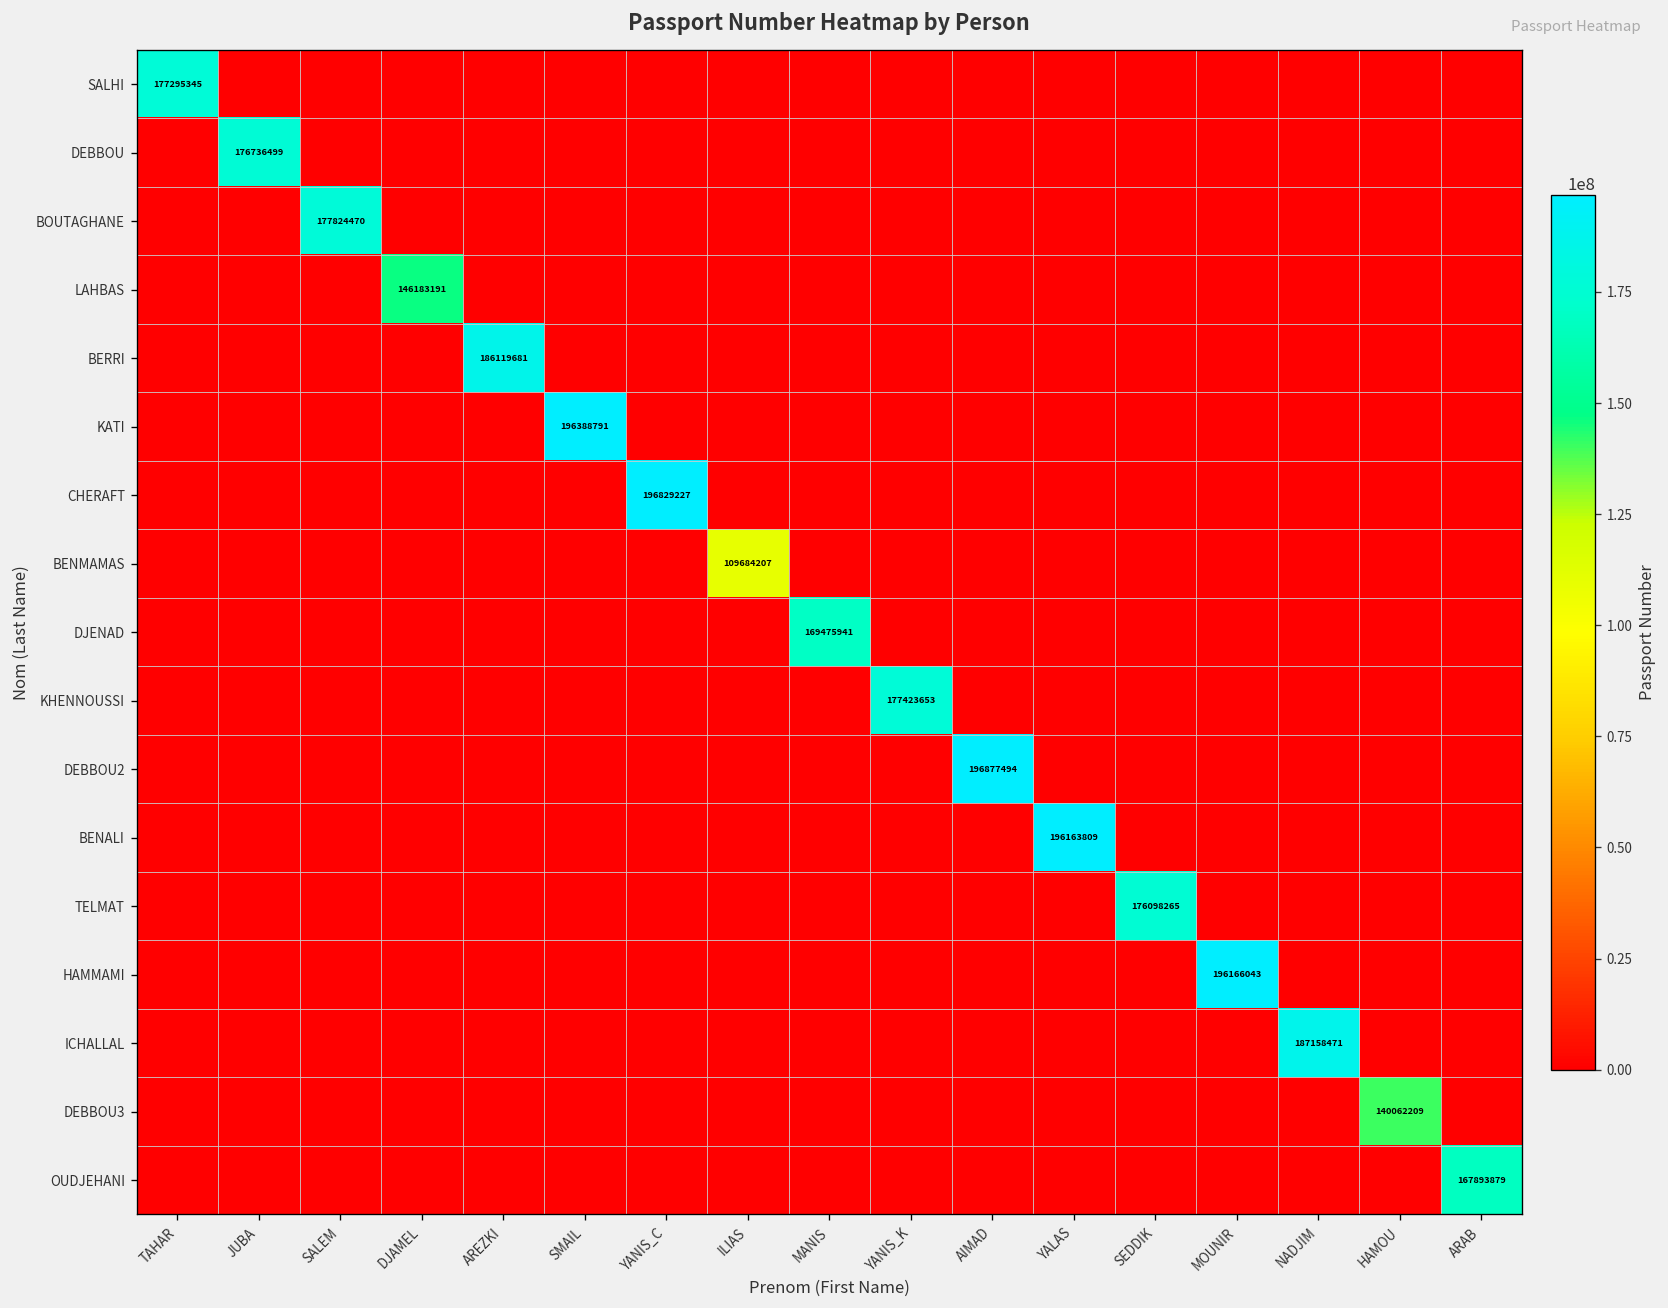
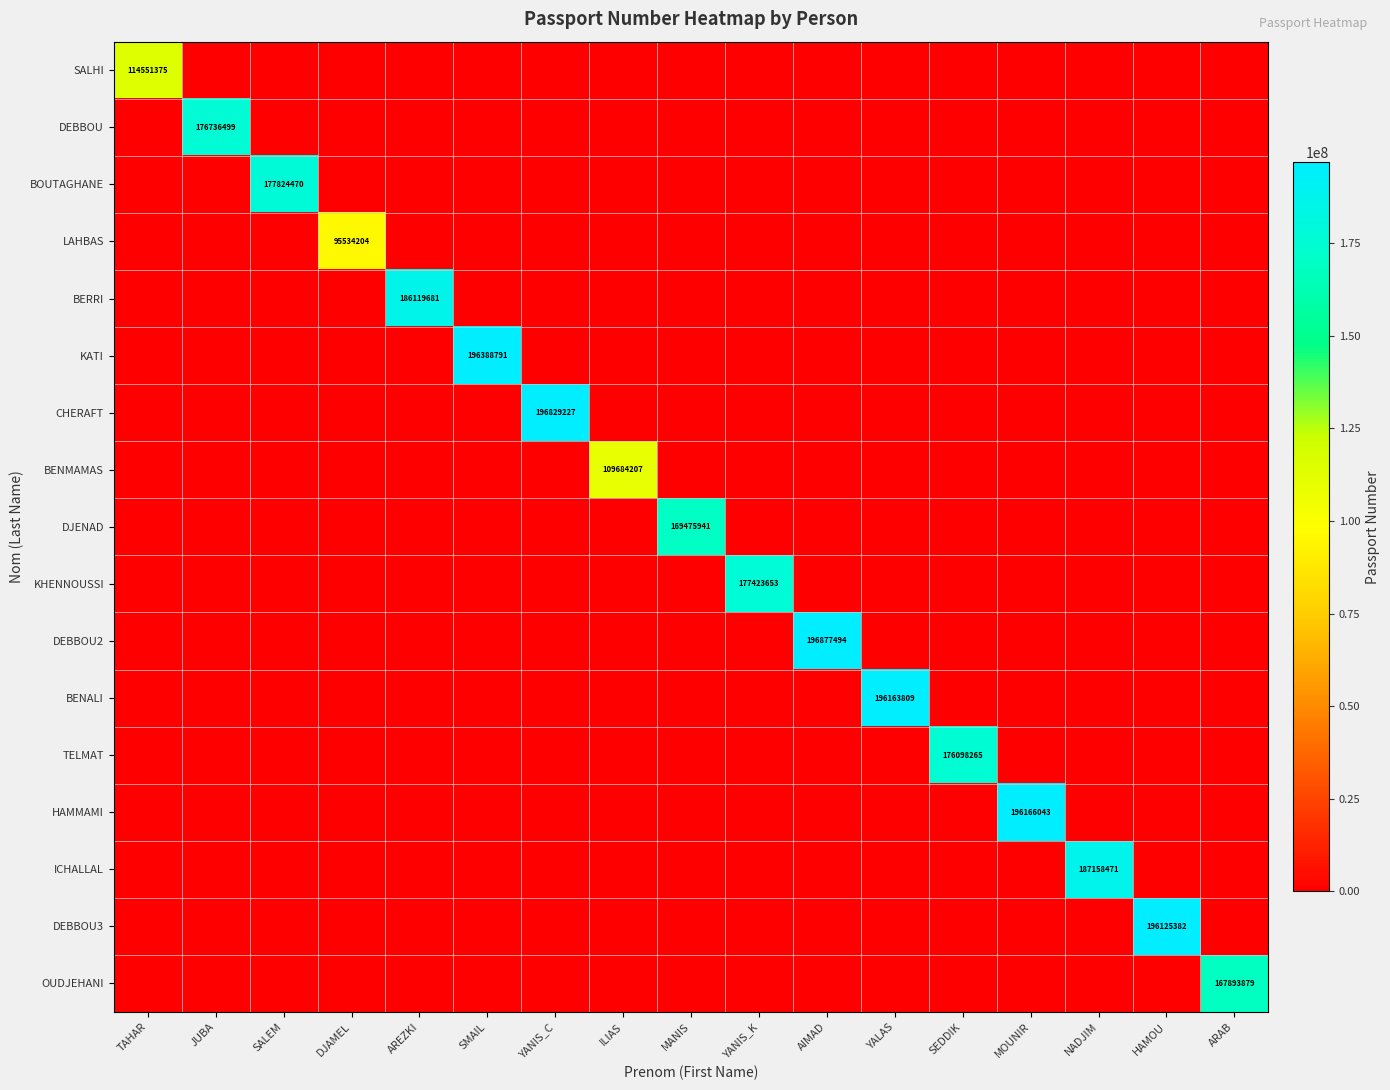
SALHI, TAHAR: 177295345 -> 114551375
LAHBAS, DJAMEL: 146183191 -> 95534204
DEBBOU3, HAMOU: 140062209 -> 196125382
